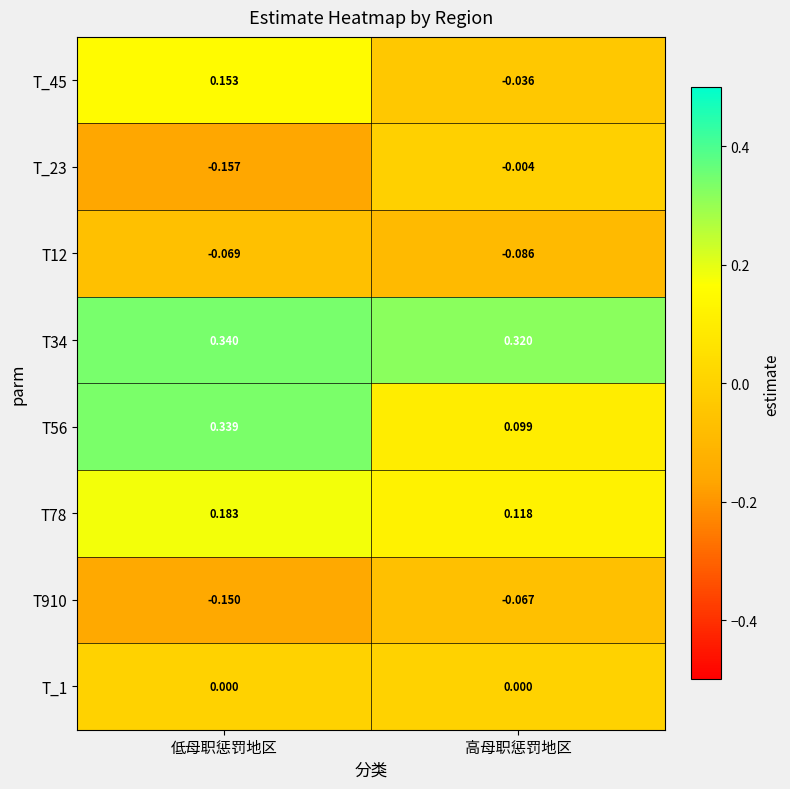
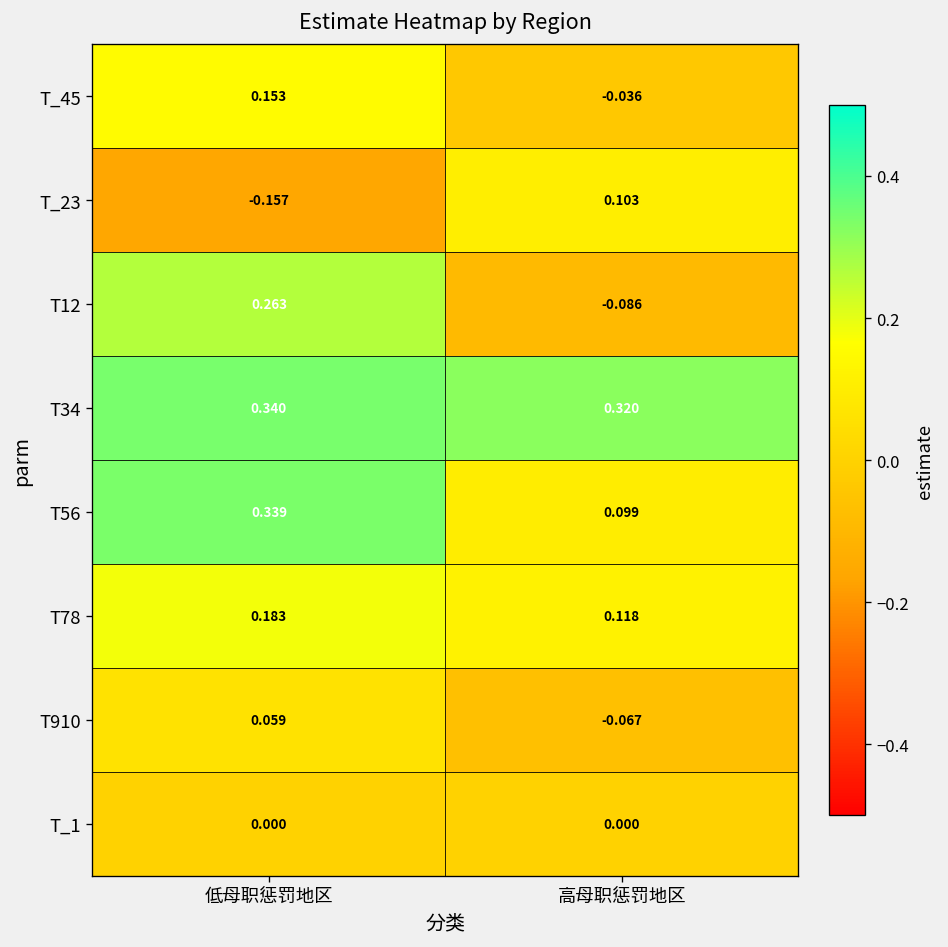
T_23, 高母职惩罚地区: -0.004 -> 0.103
T12, 低母职惩罚地区: -0.069 -> 0.263
T910, 低母职惩罚地区: -0.150 -> 0.059
